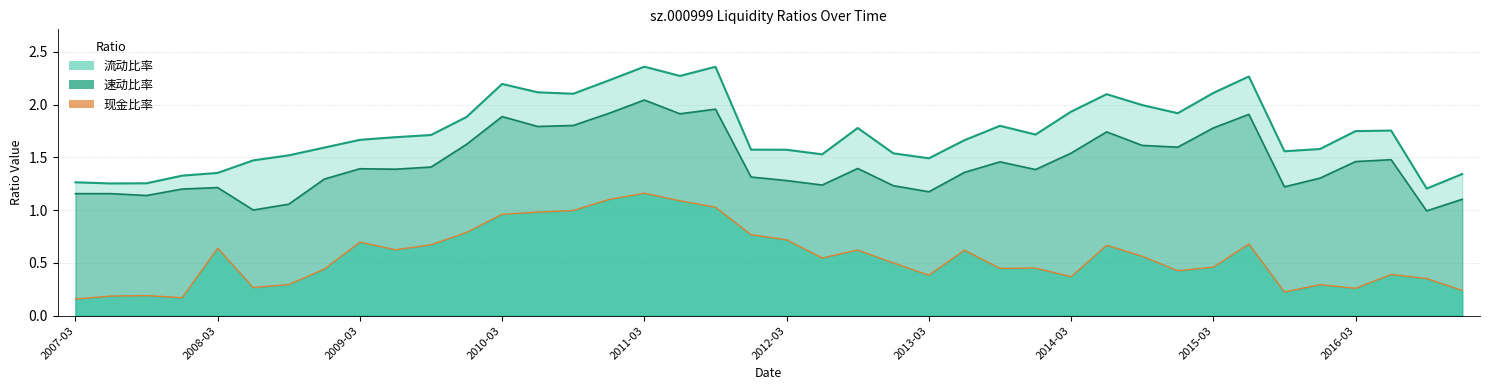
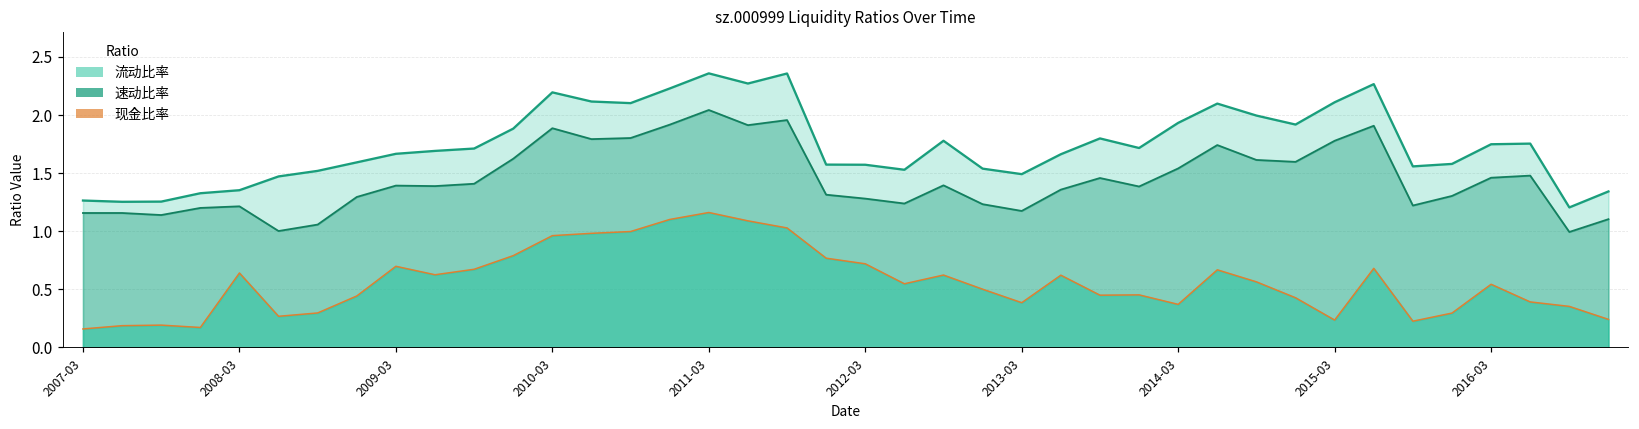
现金比率, 2015-03: 0.46 -> 0.23
现金比率, 2016-03: 0.26 -> 0.54
